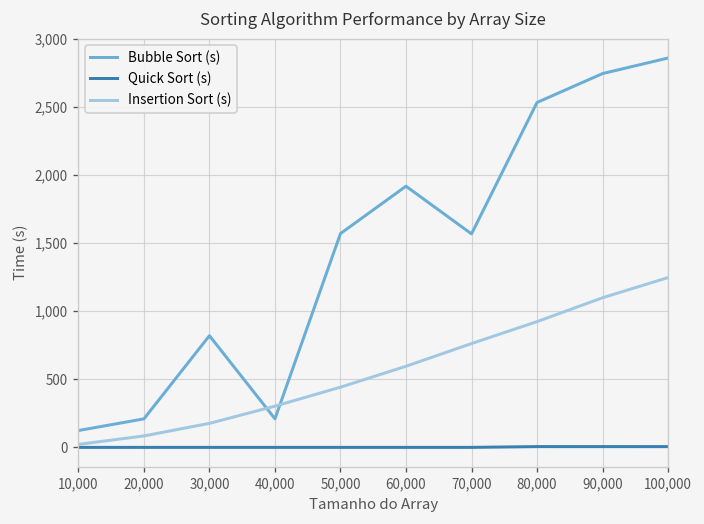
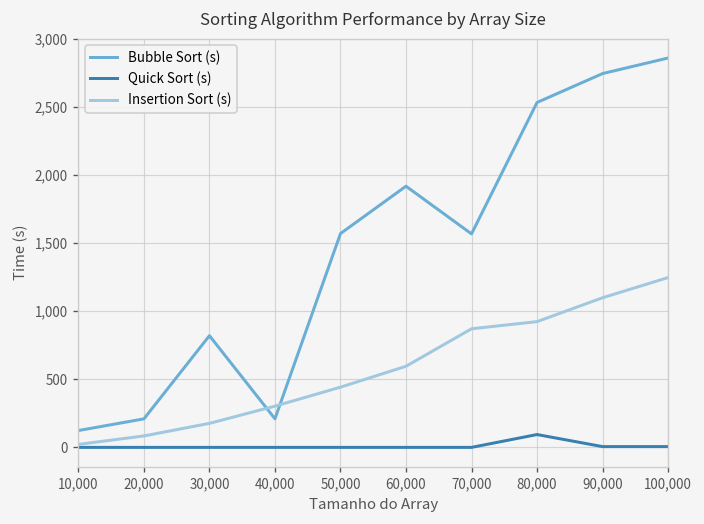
Insertion Sort (s), 70,000: 760 -> 870
Quick Sort (s), 80,000: 10 -> 90
